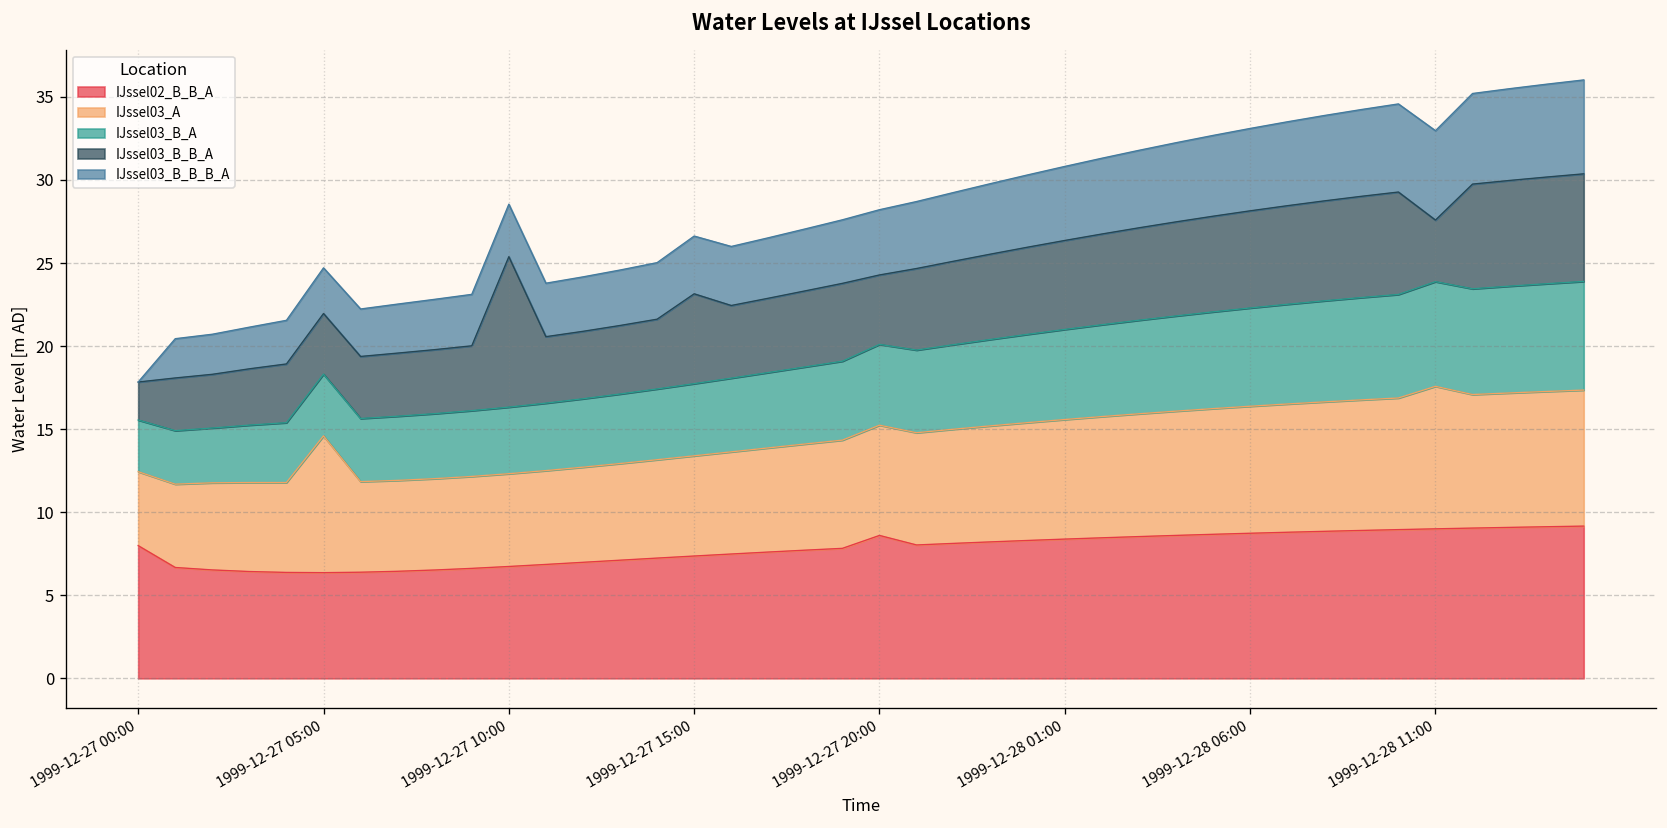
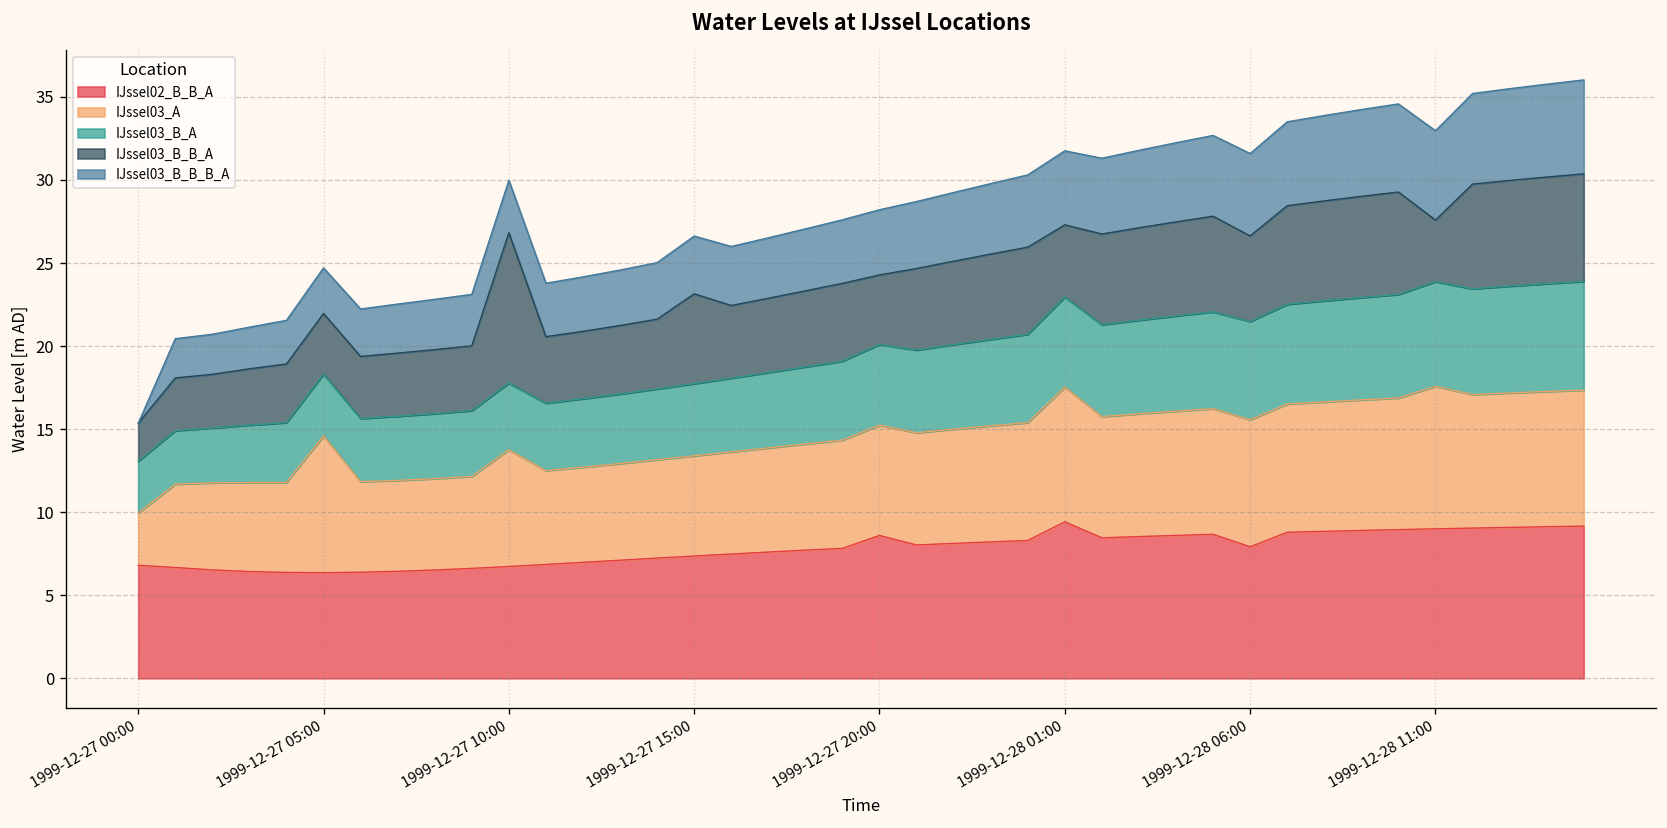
IJssel02_B_B_A, 1999-12-27 00:00: 8.0 -> 6.8
IJssel03_A, 1999-12-27 00:00: 4.5 -> 3.2
IJssel03_A, 1999-12-27 10:00: 5.6 -> 7.0
IJssel02_B_B_A, 1999-12-28 01:00: 8.4 -> 9.4
IJssel03_A, 1999-12-28 01:00: 7.2 -> 8.1
IJssel03_B_B_A, 1999-12-28 01:00: 5.4 -> 4.3
IJssel02_B_B_A, 1999-12-28 06:00: 8.7 -> 7.9
IJssel03_B_B_A, 1999-12-28 06:00: 5.8 -> 5.1
